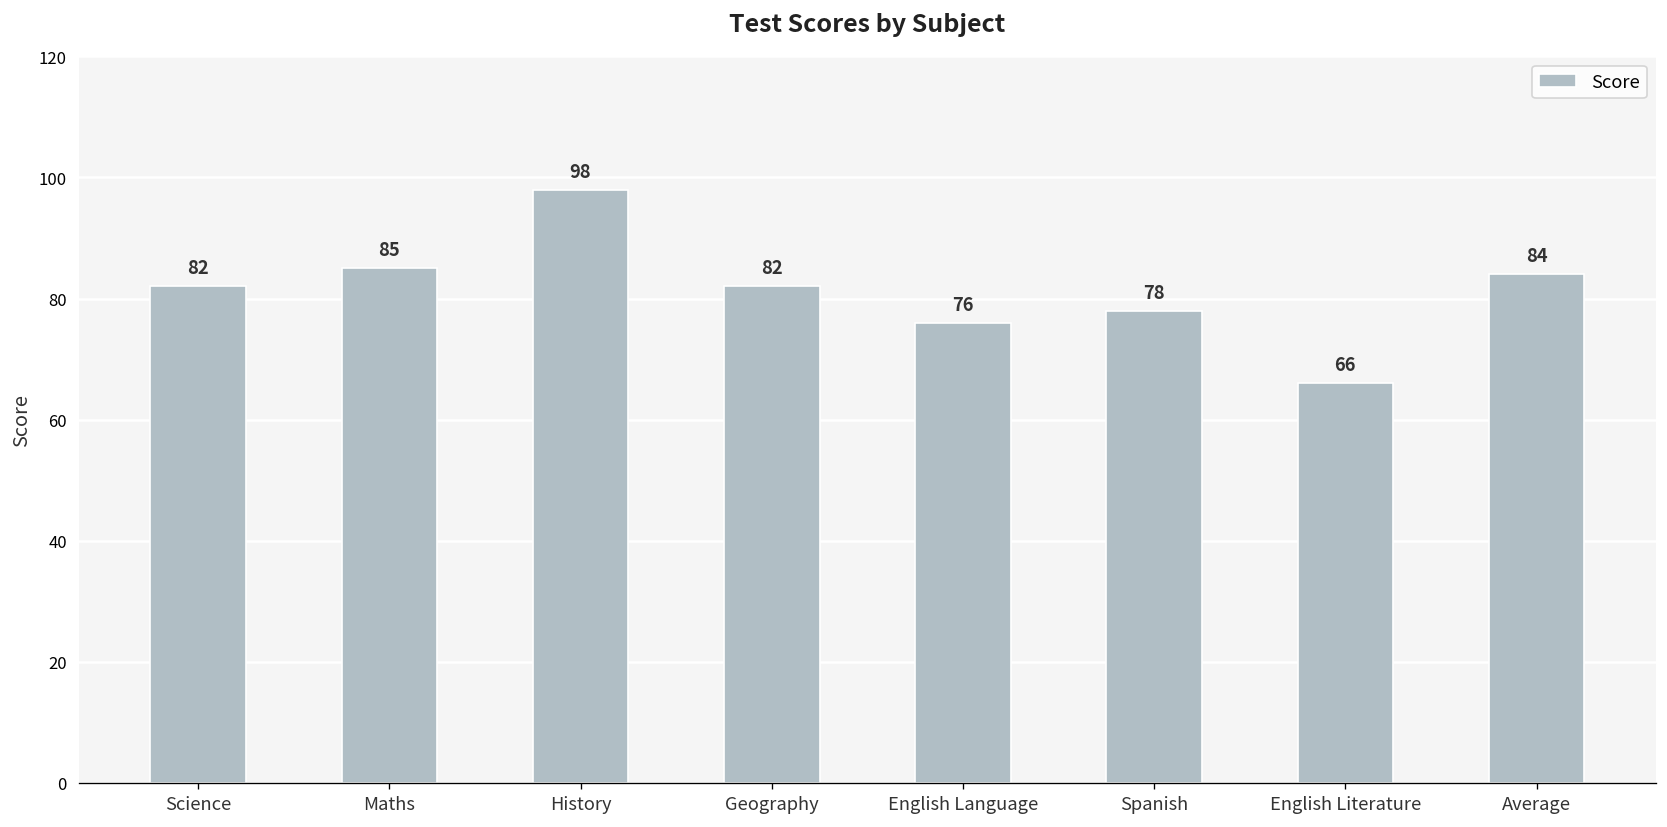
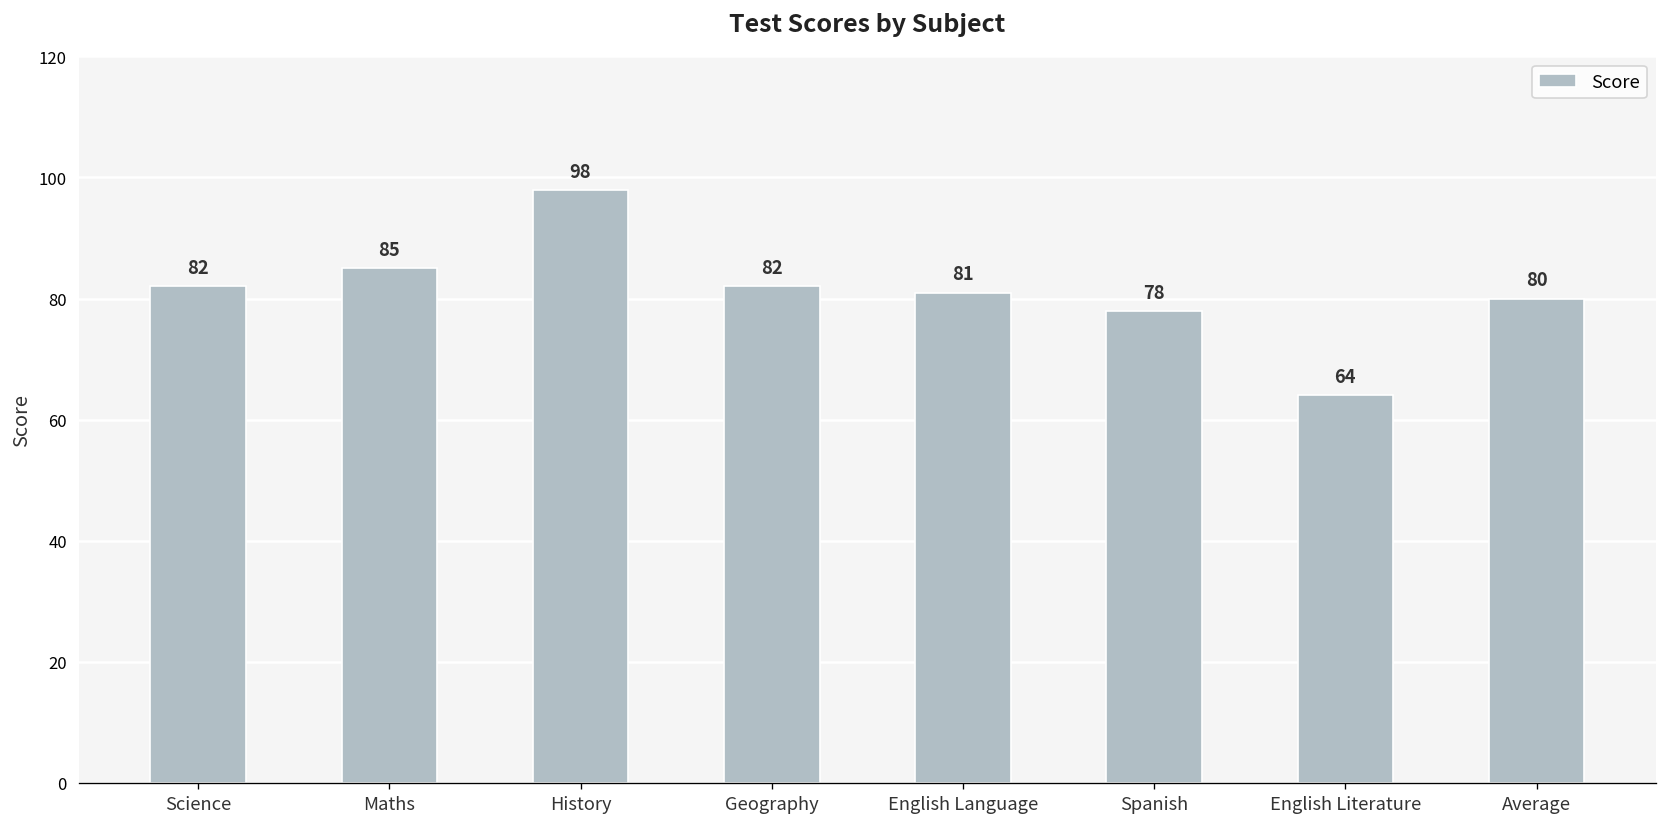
English Language: 76 -> 81
English Literature: 66 -> 64
Average: 84 -> 80
